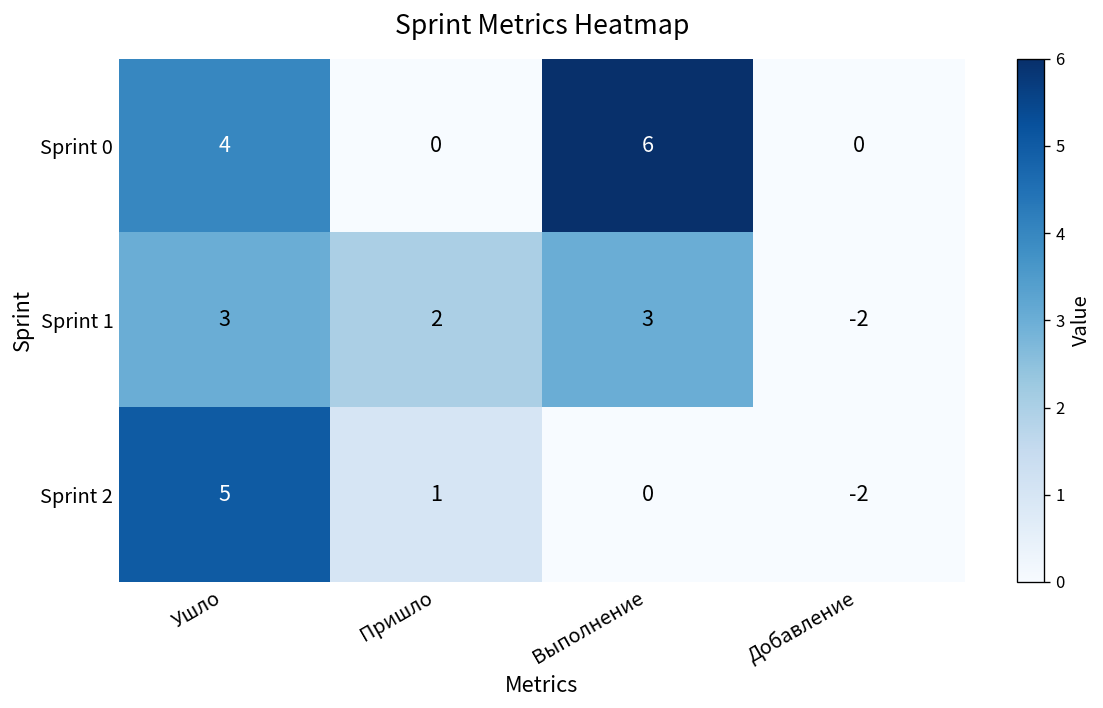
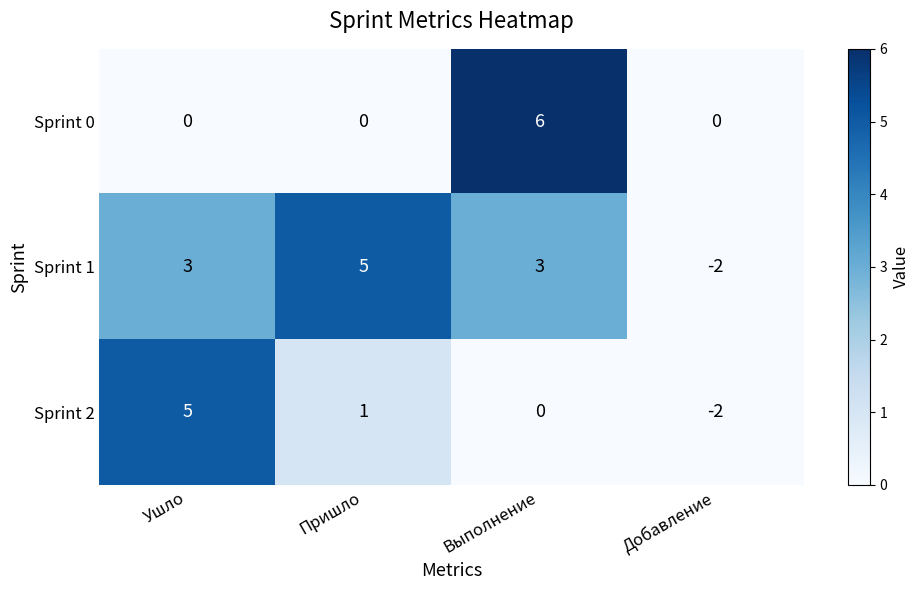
Sprint 0, Ушло: 4 -> 0
Sprint 1, Пришло: 2 -> 5
